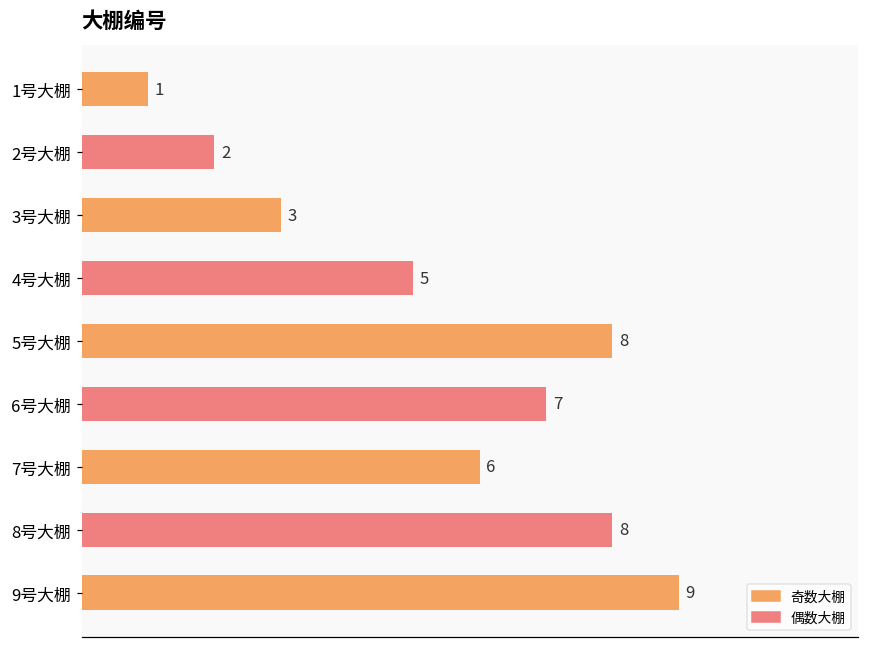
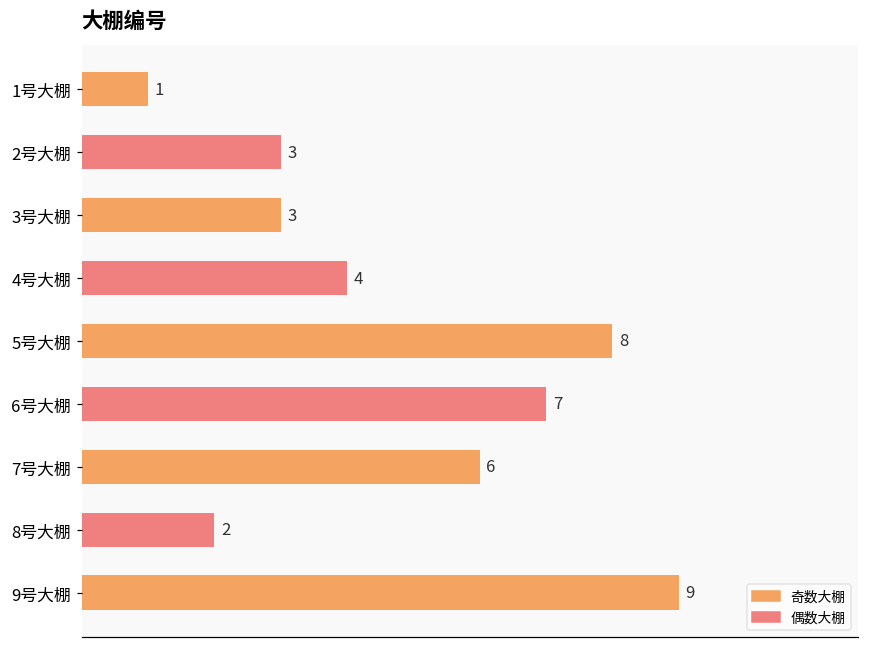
2号大棚: 2 -> 3
4号大棚: 5 -> 4
8号大棚: 8 -> 2
